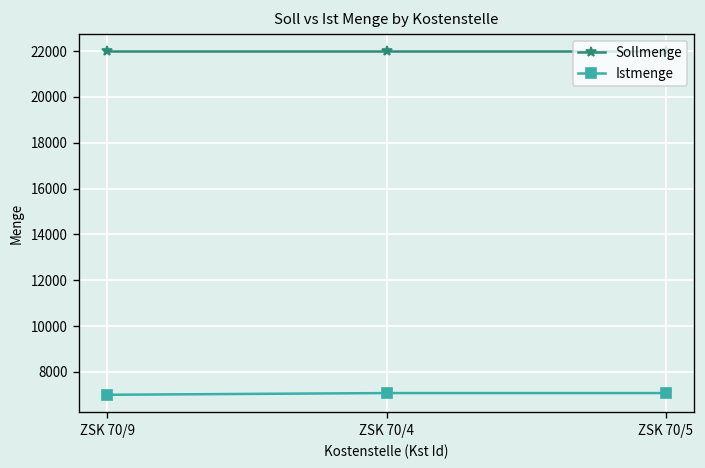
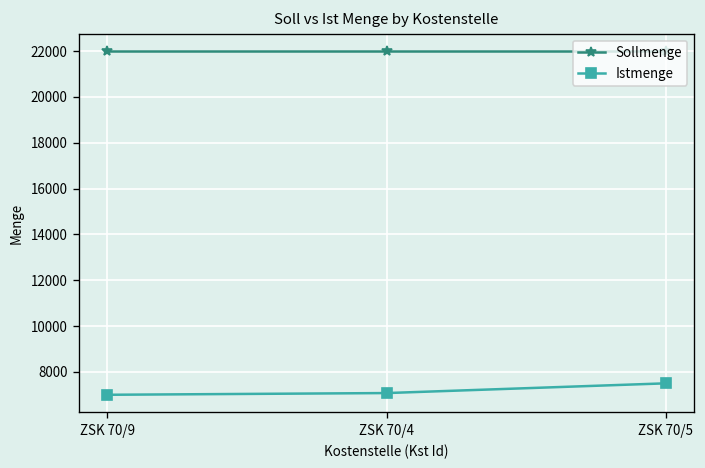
Istmenge, ZSK 70/5: 7100 -> 7500
